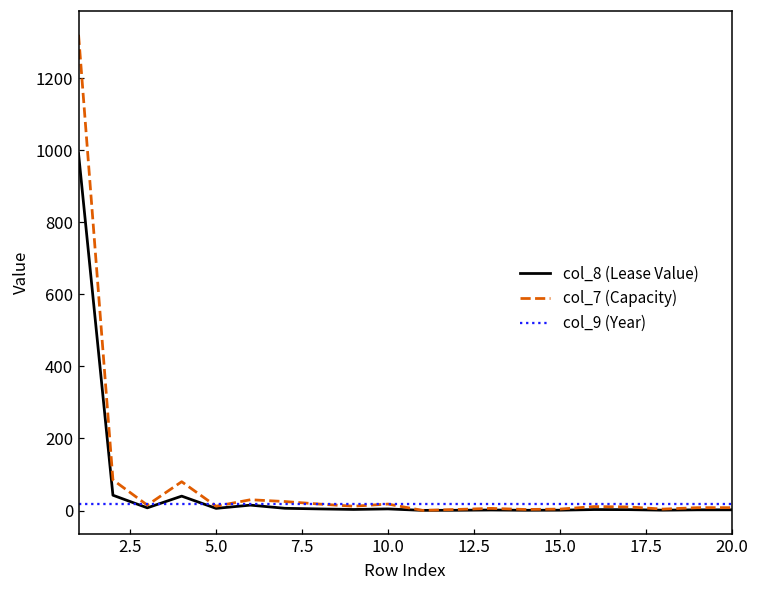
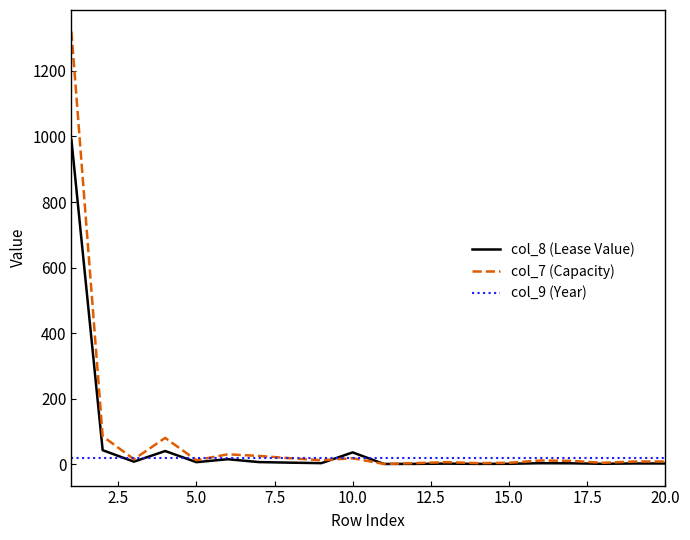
col_8 (Lease Value), 10.0: 0 -> 40
